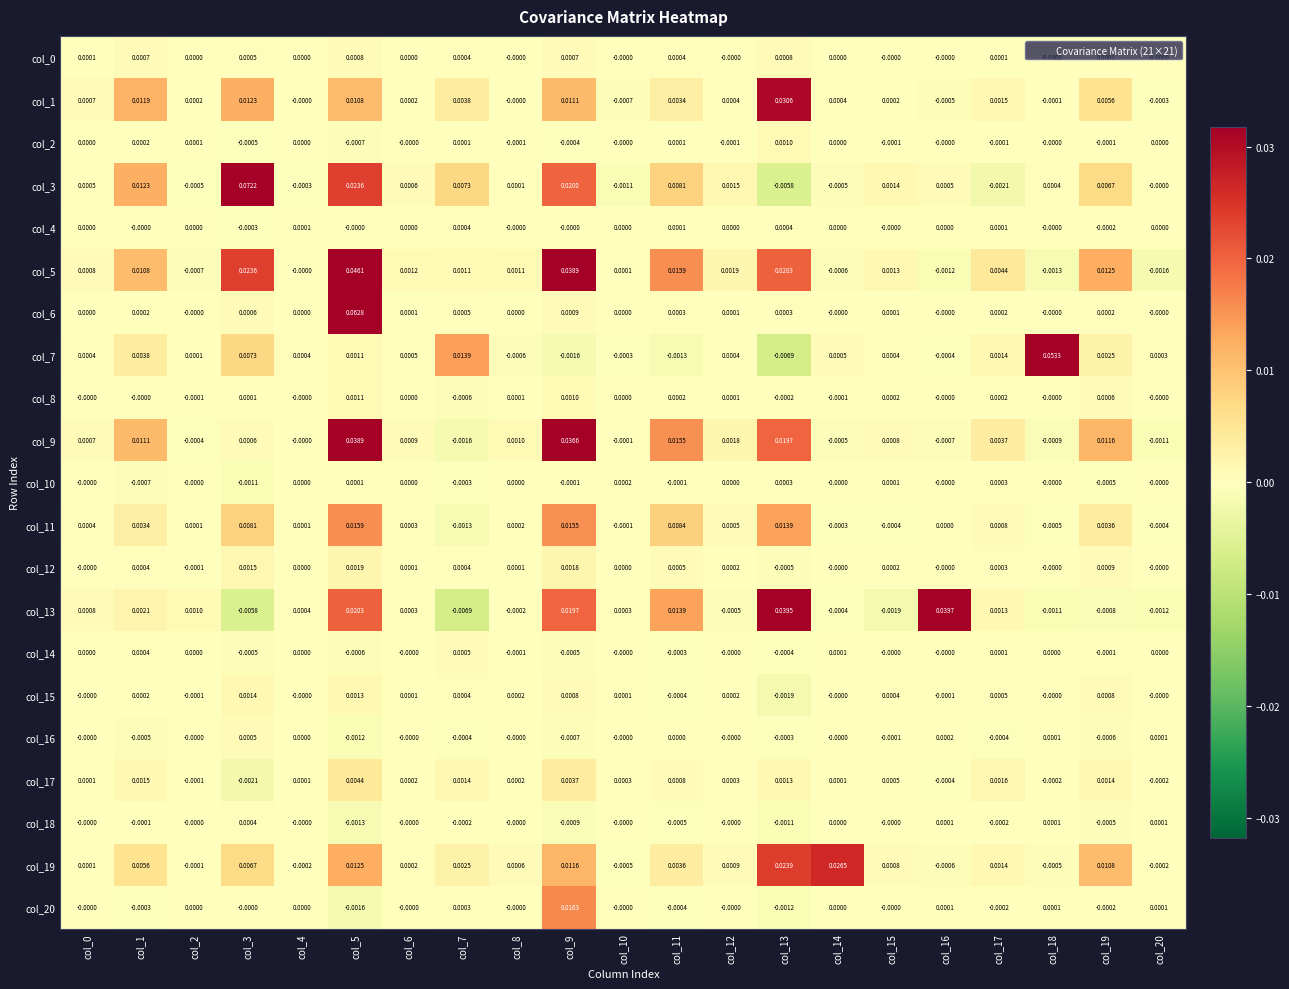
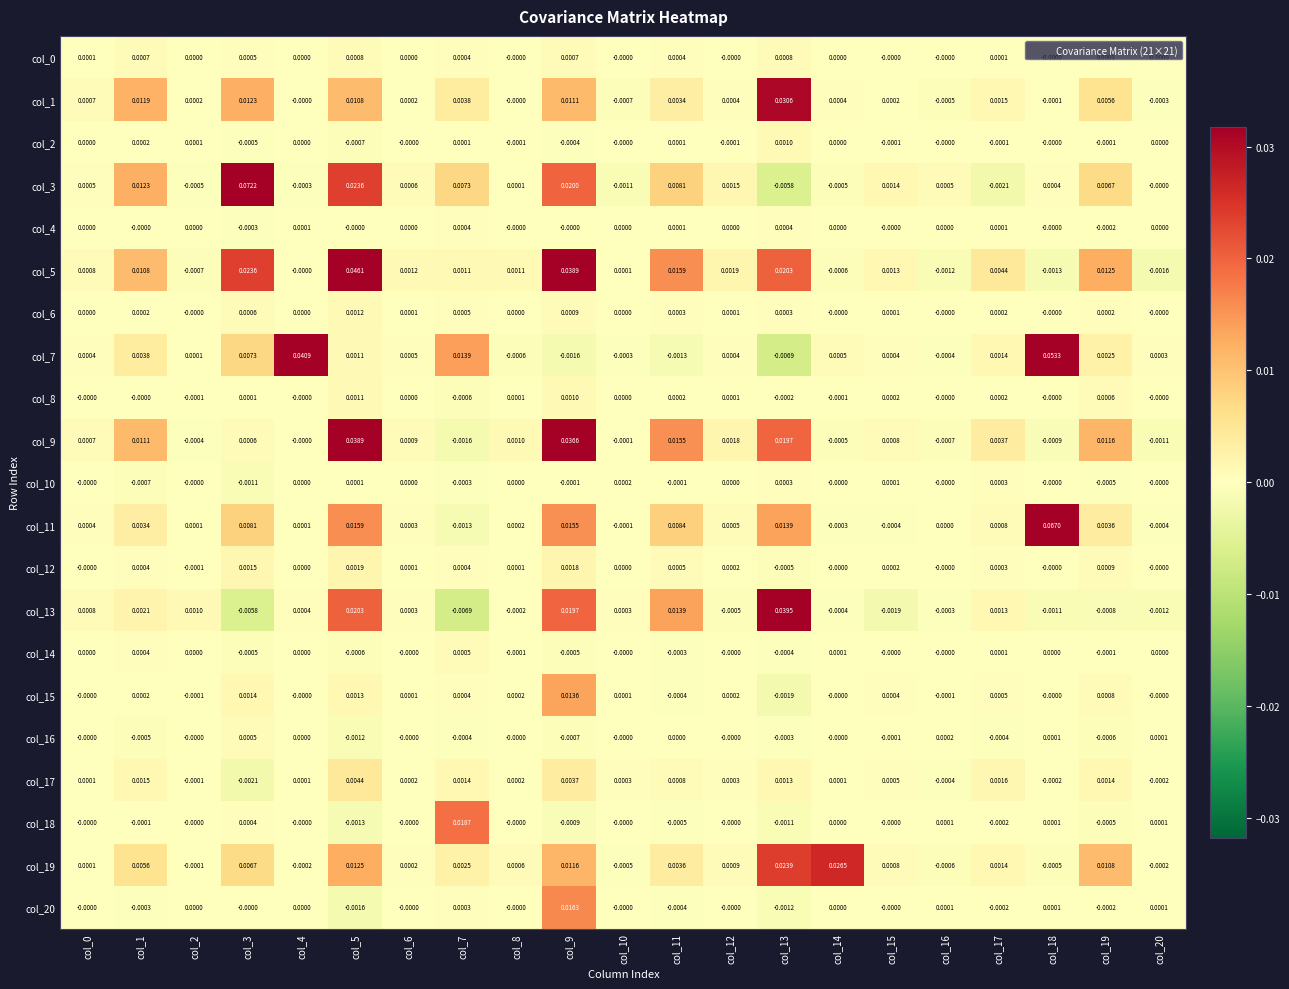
col_6, col_5: 0.0628 -> 0.0012
col_7, col_4: 0.0004 -> 0.0409
col_11, col_18: -0.0005 -> 0.0670
col_13, col_16: 0.0397 -> -0.0003
col_15, col_9: 0.0008 -> 0.0136
col_18, col_7: -0.0002 -> 0.0187
